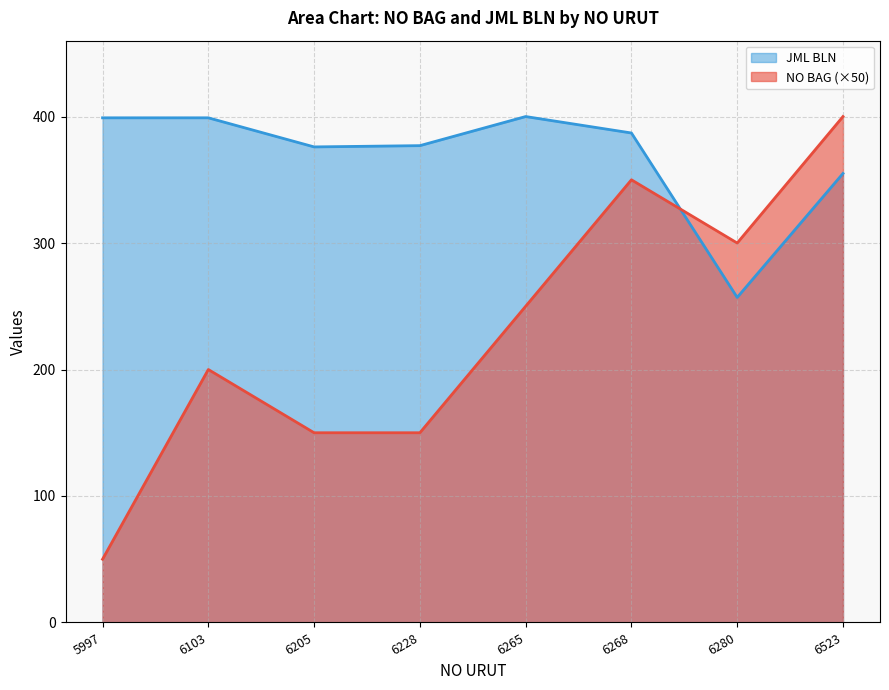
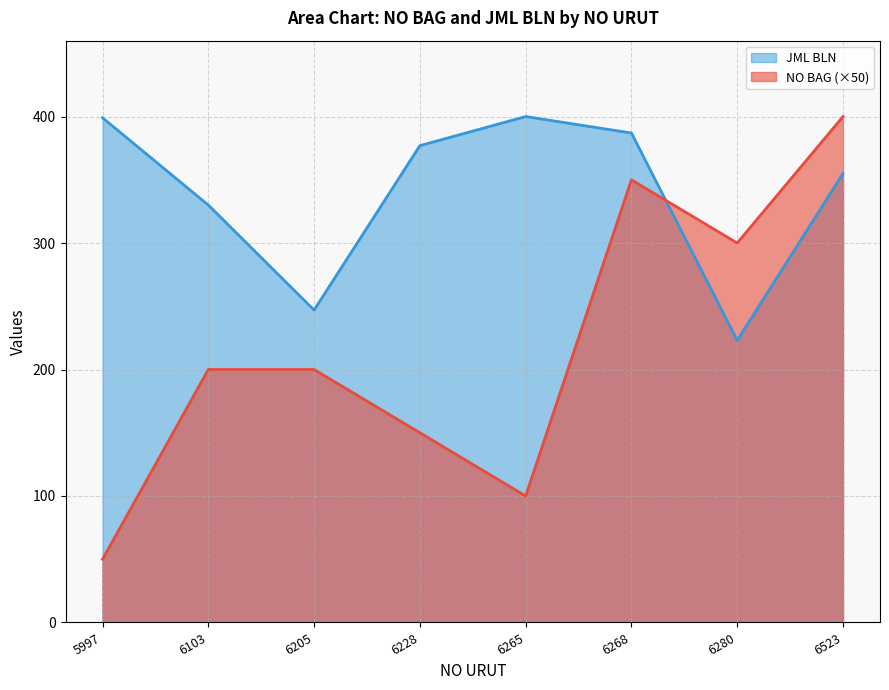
JML BLN, 6103: 399 -> 330
JML BLN, 6205: 376 -> 247
NO BAG (×50), 6205: 150 -> 200
NO BAG (×50), 6265: 250 -> 100
JML BLN, 6280: 257 -> 223
